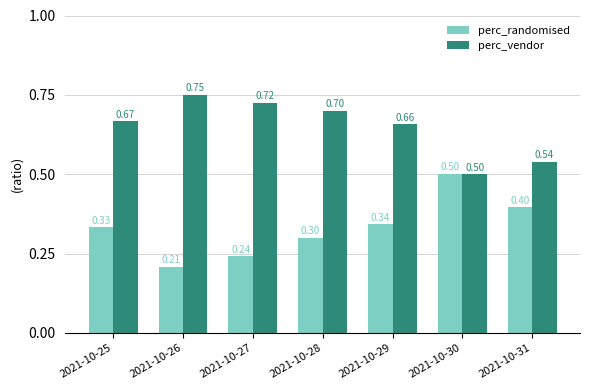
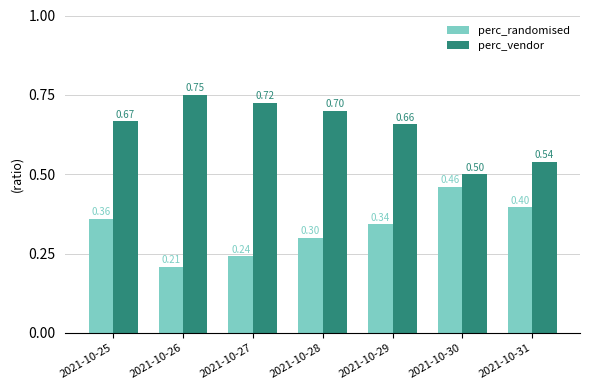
perc_randomised, 2021-10-25: 0.33 -> 0.36
perc_randomised, 2021-10-30: 0.50 -> 0.46
